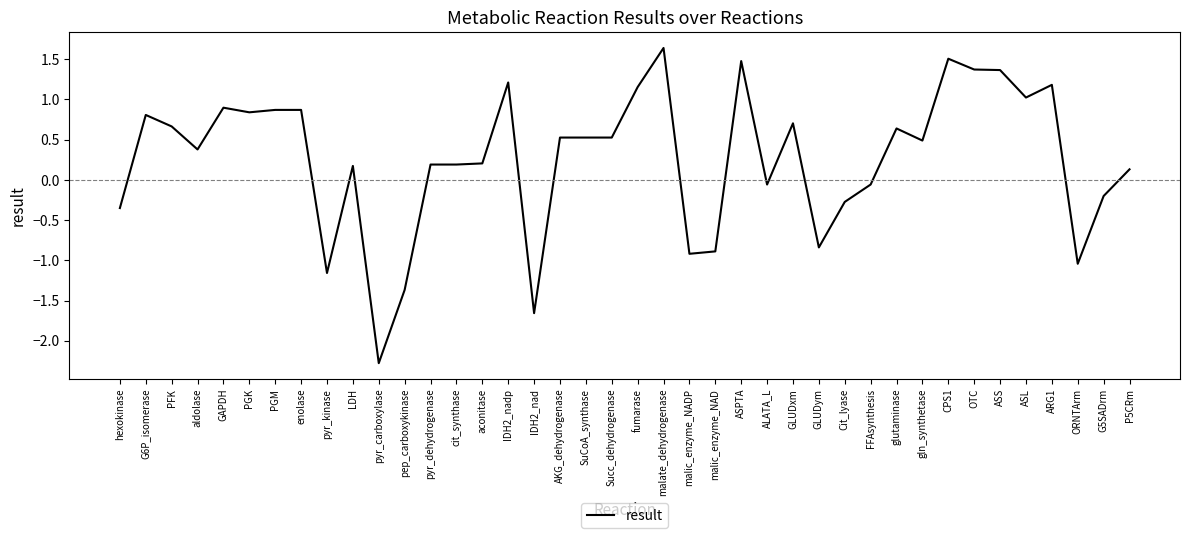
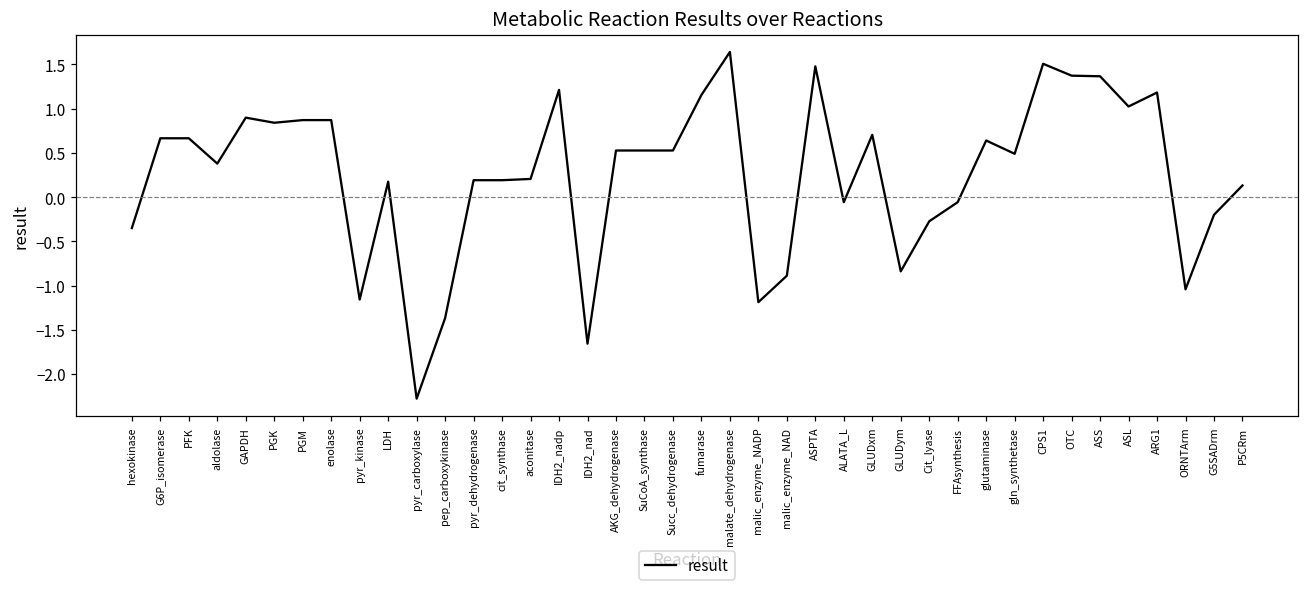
G6P_isomerase: 0.8 -> 0.7
malic_enzyme_NADP: -0.9 -> -1.2
